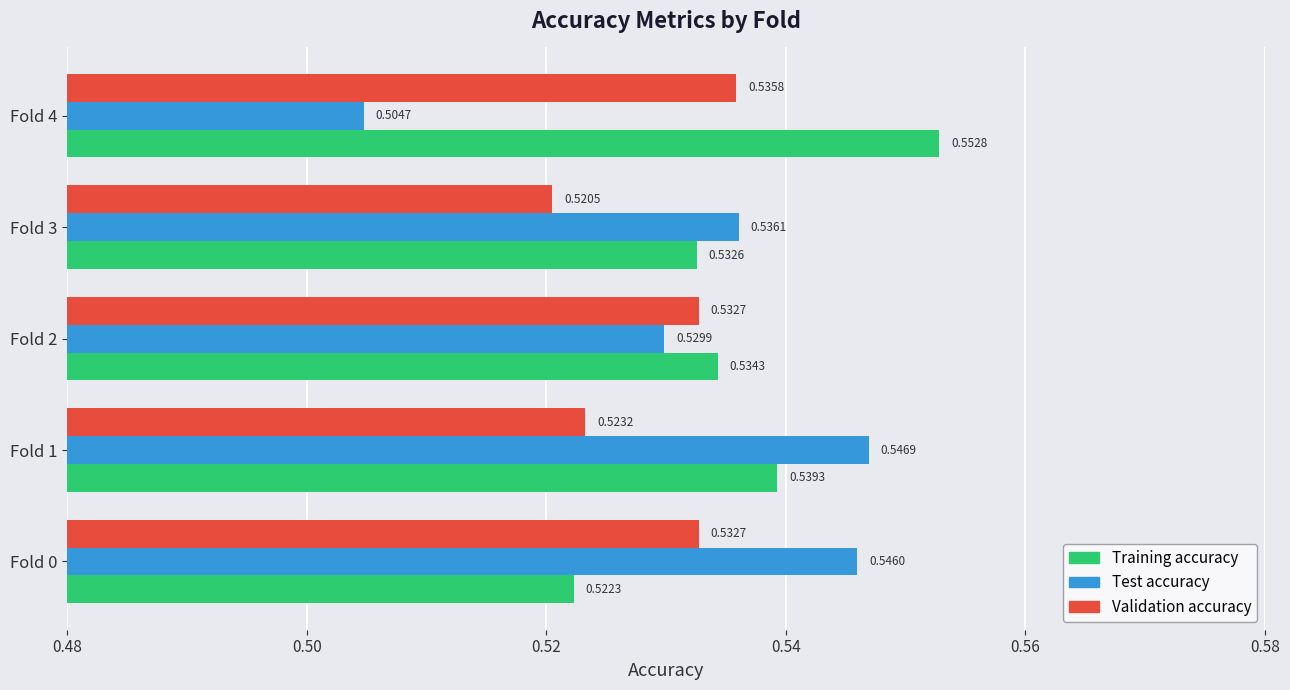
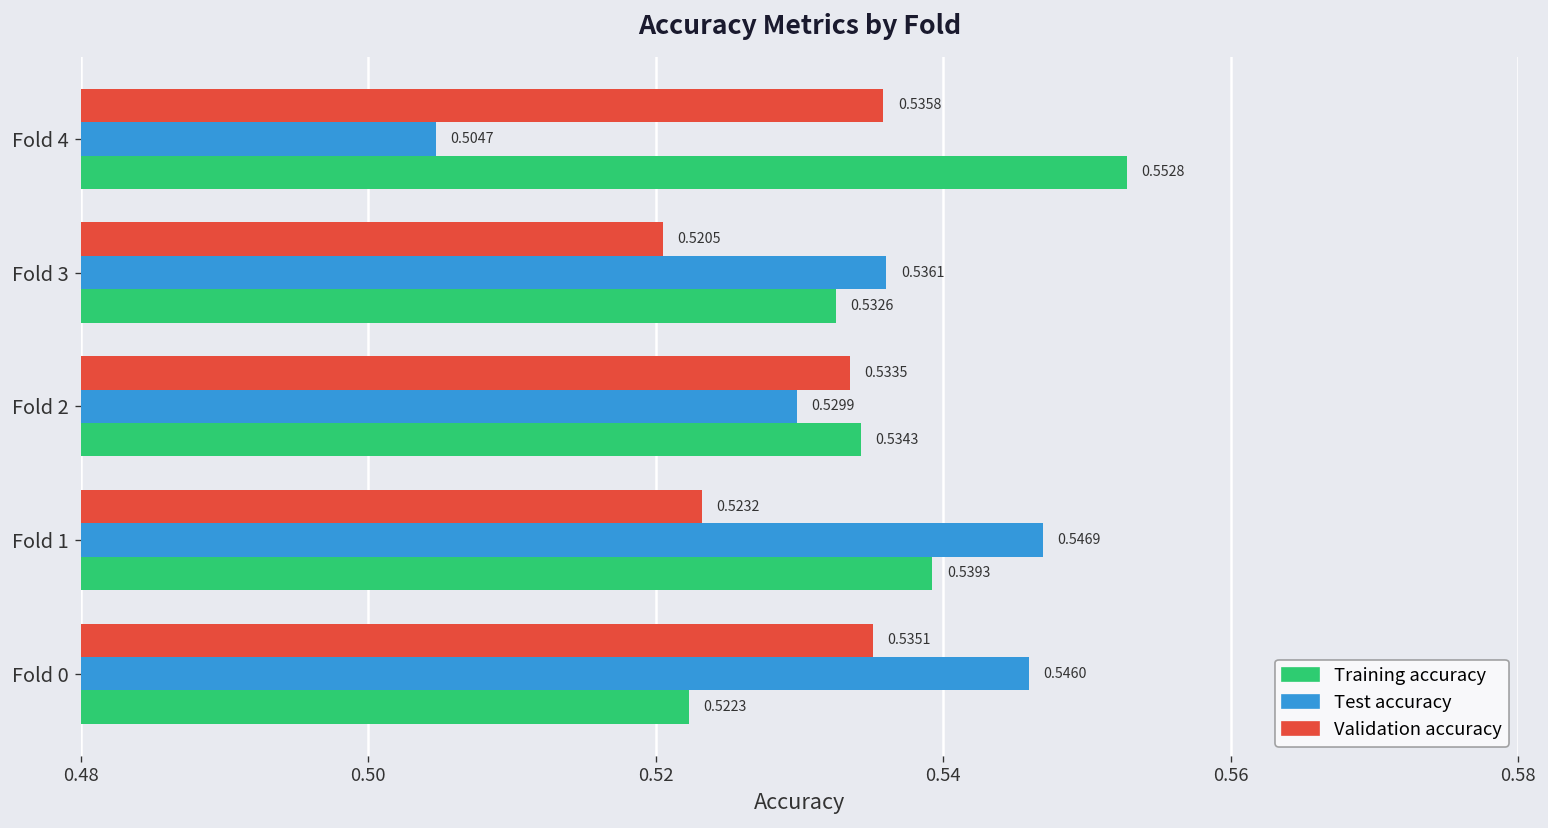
Validation accuracy, Fold 2: 0.5327 -> 0.5335
Validation accuracy, Fold 0: 0.5327 -> 0.5351
